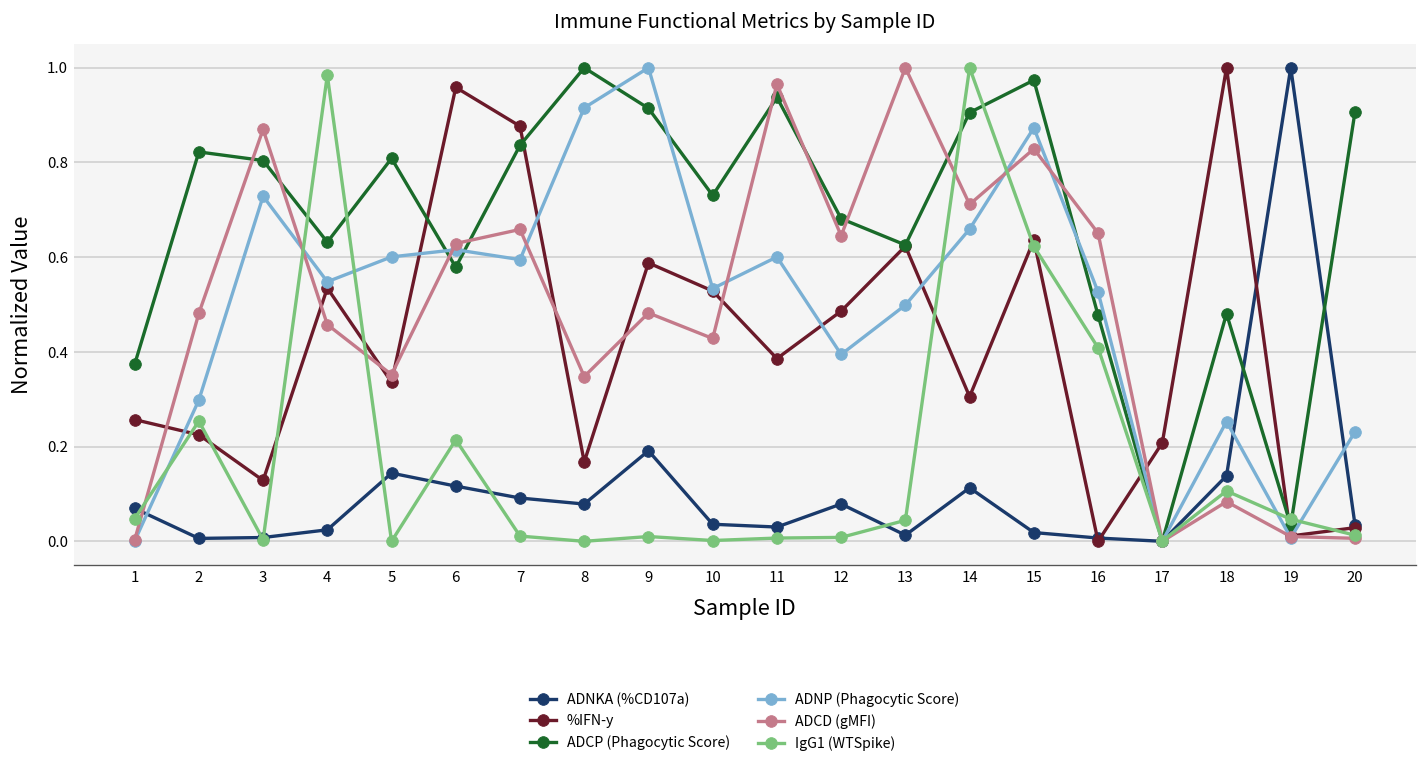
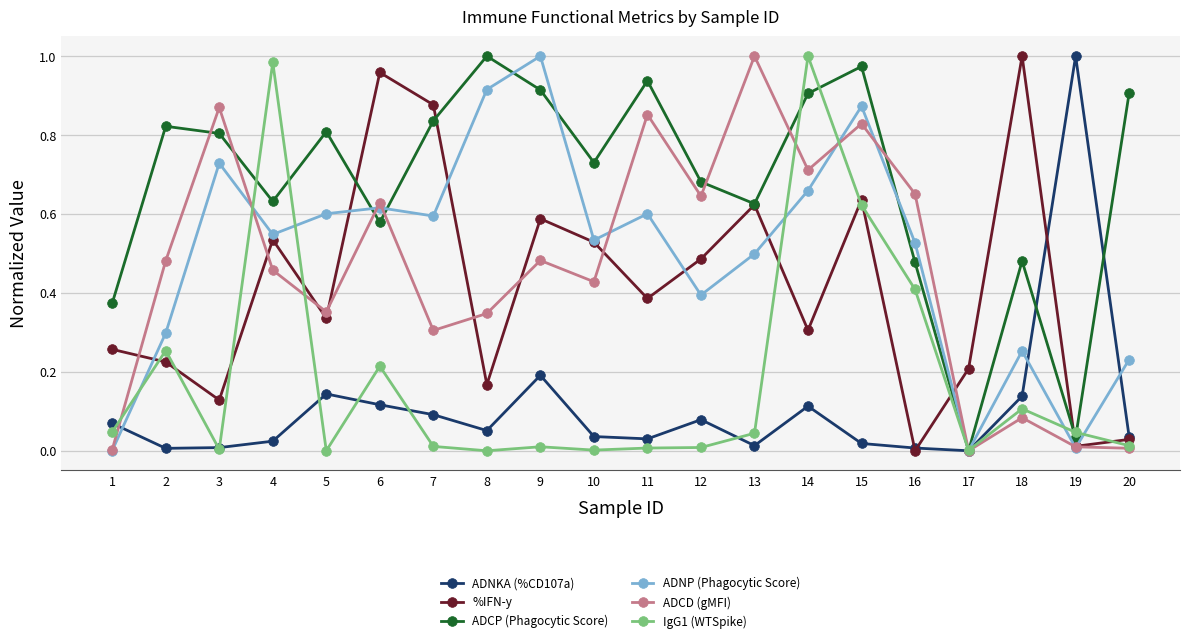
ADCD (gMFI), 7: 0.66 -> 0.30
ADNKA (%CD107a), 8: 0.08 -> 0.05
ADCD (gMFI), 11: 0.97 -> 0.85
